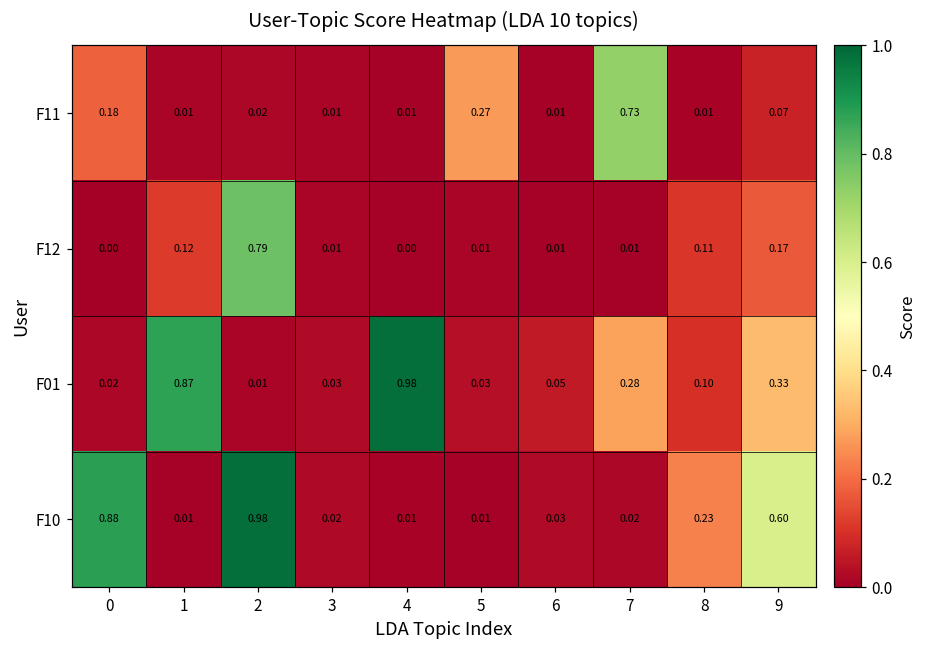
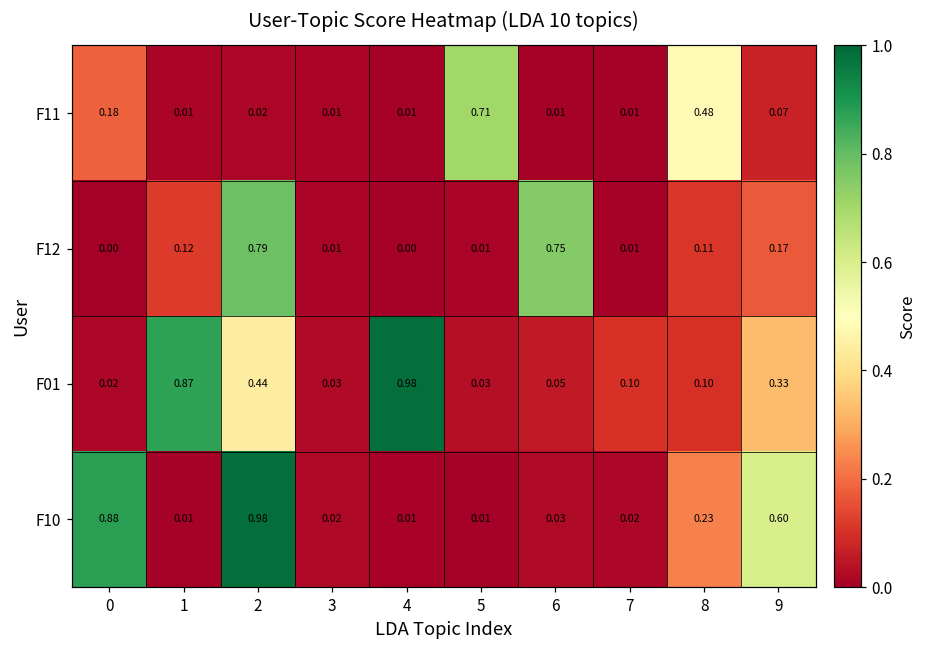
F11, 5: 0.27 -> 0.71
F11, 7: 0.73 -> 0.01
F11, 8: 0.01 -> 0.48
F12, 6: 0.01 -> 0.75
F01, 2: 0.01 -> 0.44
F01, 7: 0.28 -> 0.10
